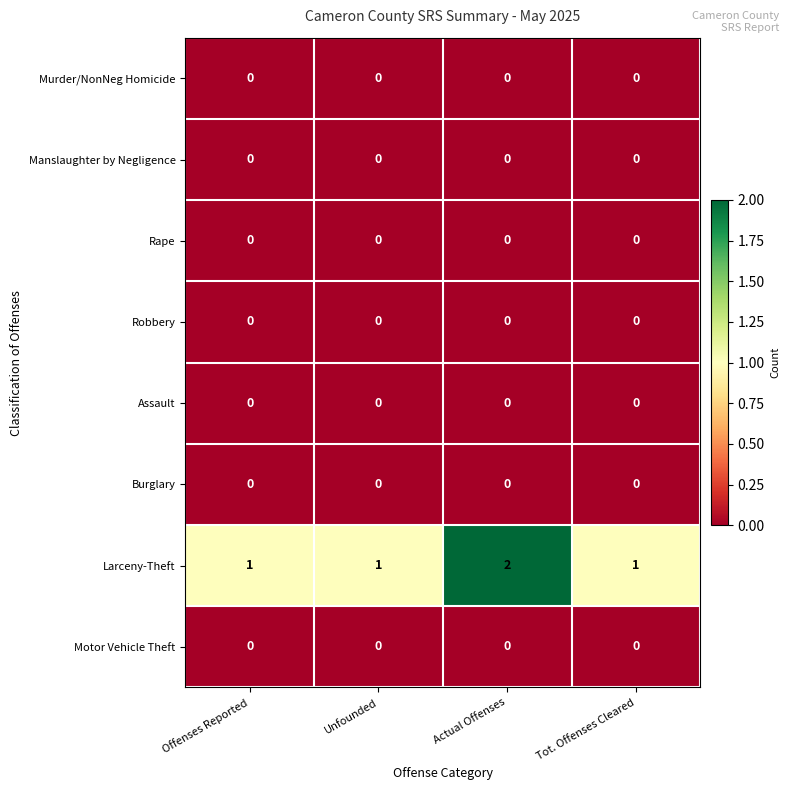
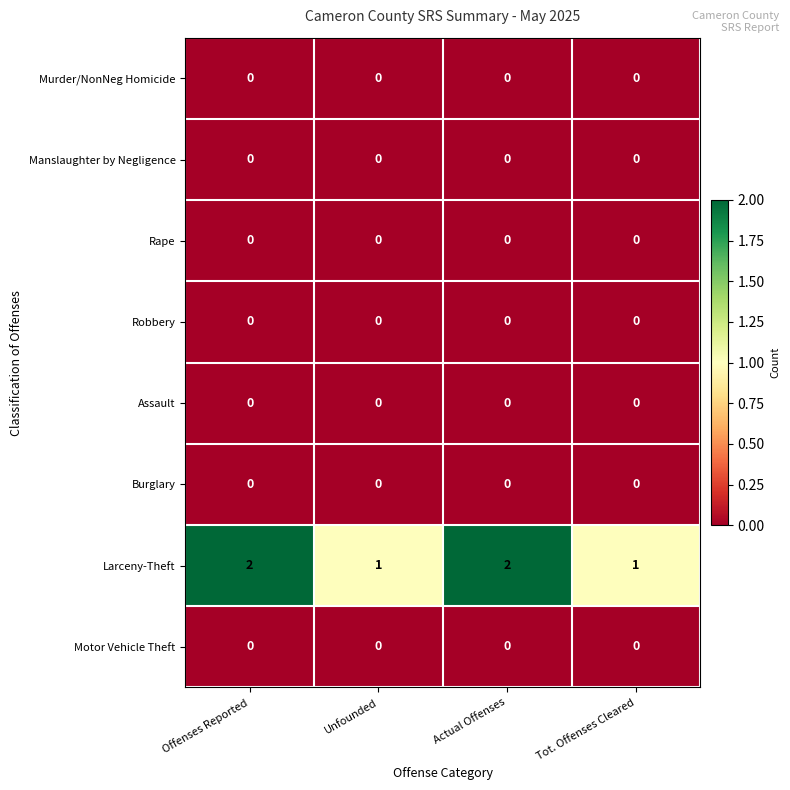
Larceny-Theft, Offenses Reported: 1 -> 2
